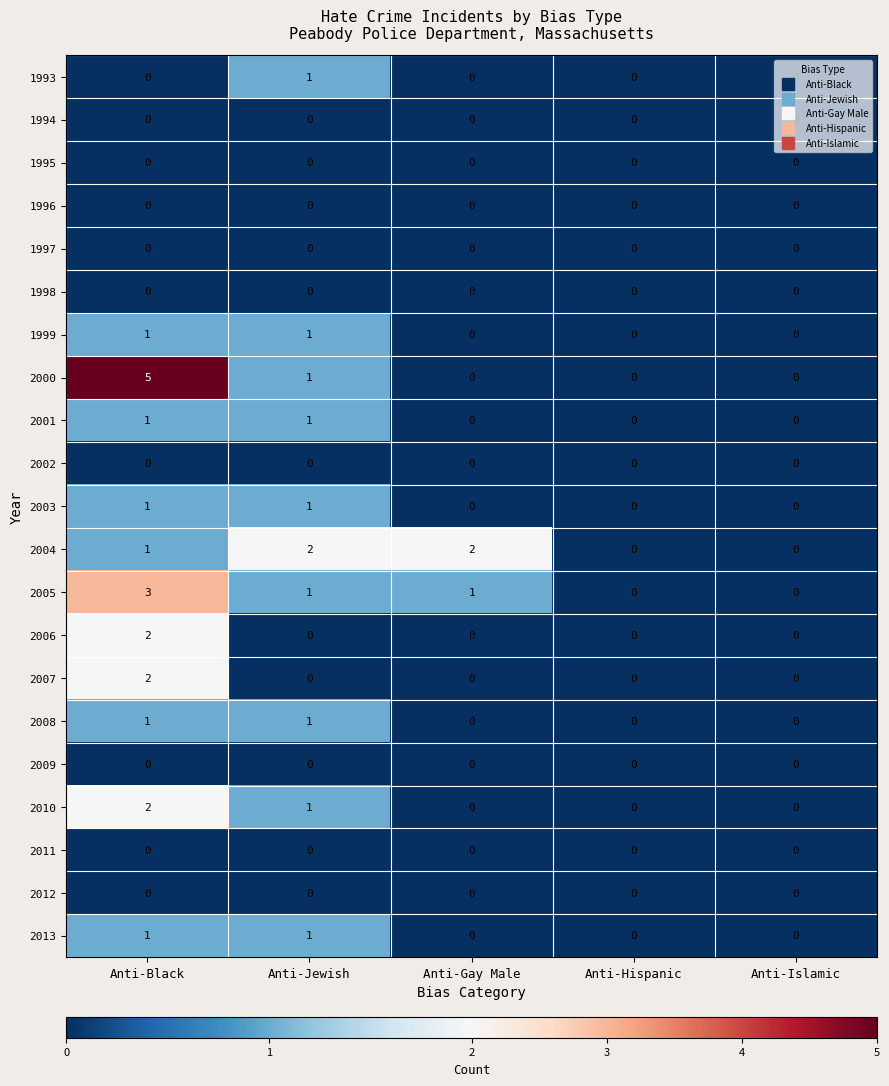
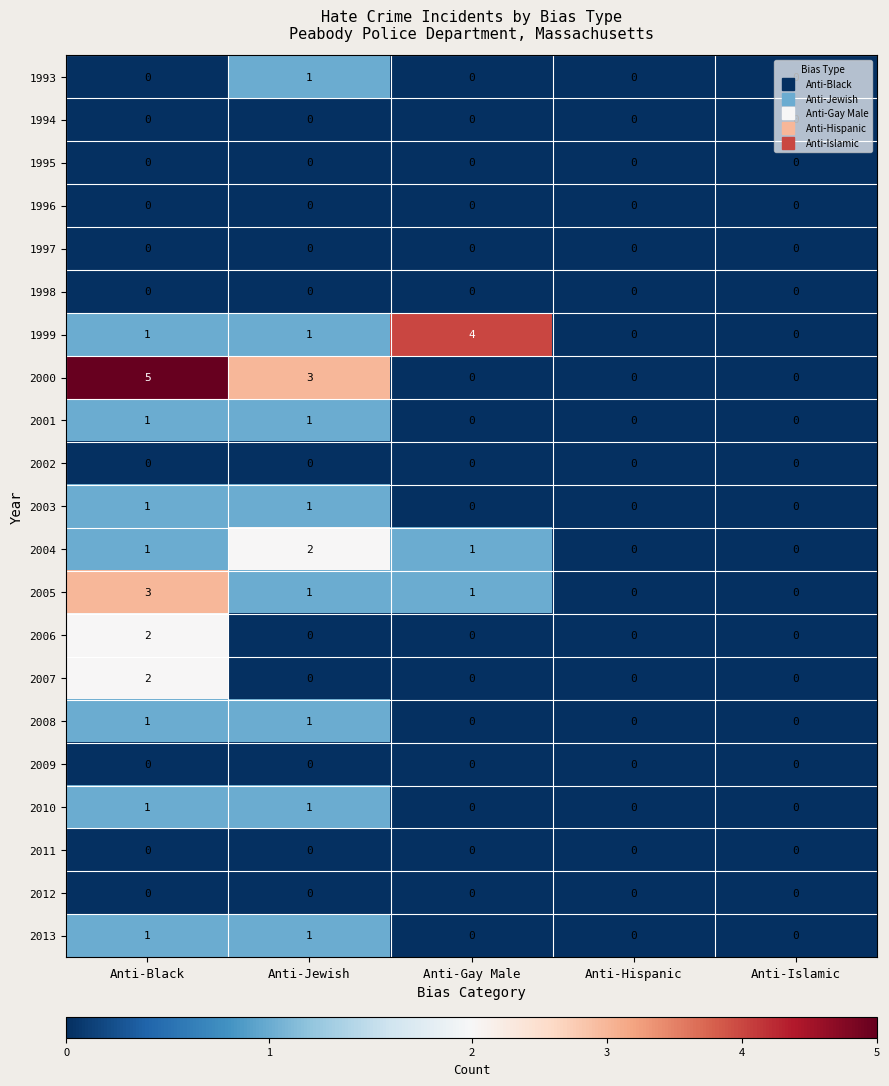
1999, Anti-Gay Male: 0 -> 4
2000, Anti-Jewish: 1 -> 3
2004, Anti-Gay Male: 2 -> 1
2010, Anti-Black: 2 -> 1
